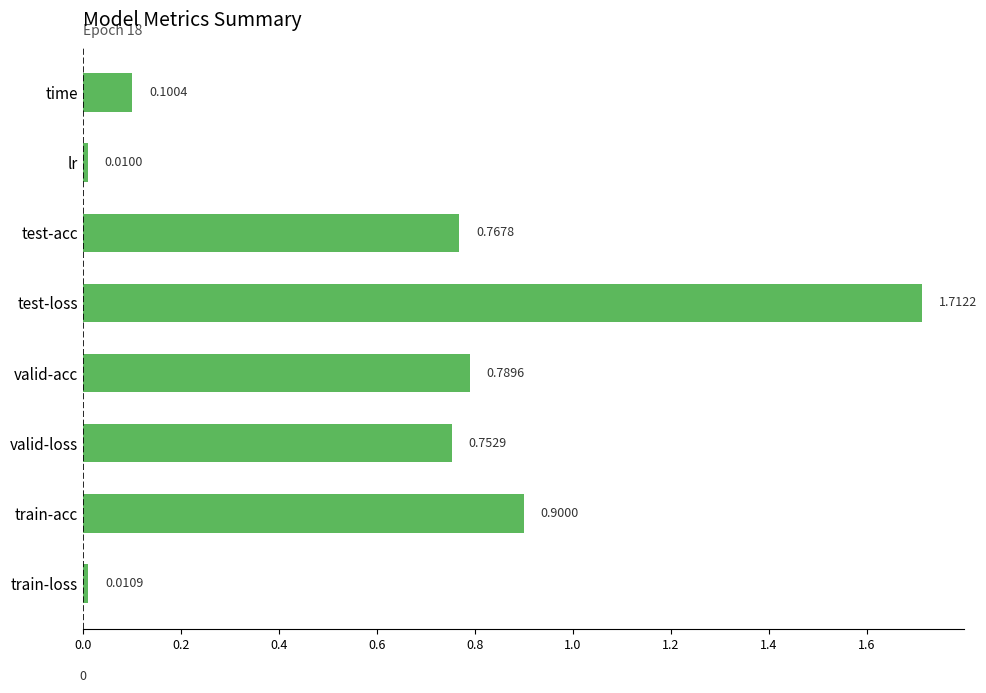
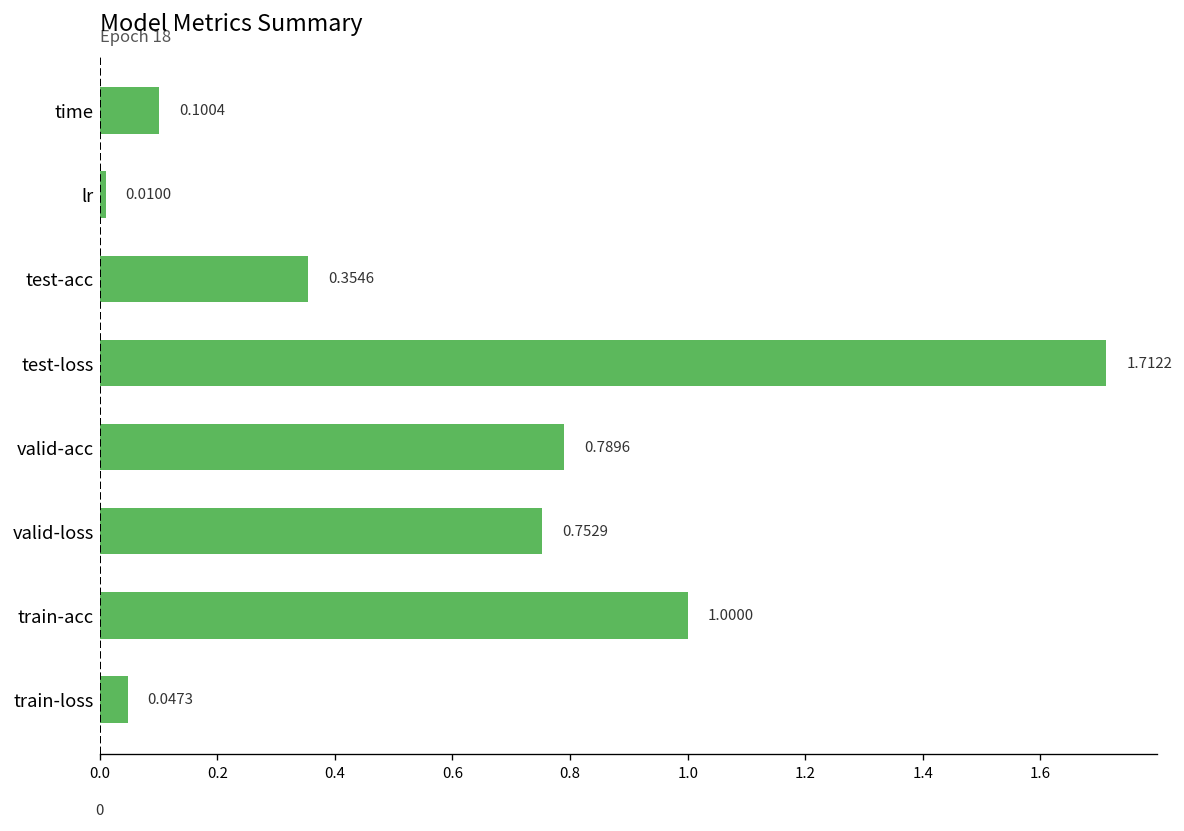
test-acc: 0.7678 -> 0.3546
train-acc: 0.9000 -> 1.0000
train-loss: 0.0109 -> 0.0473
